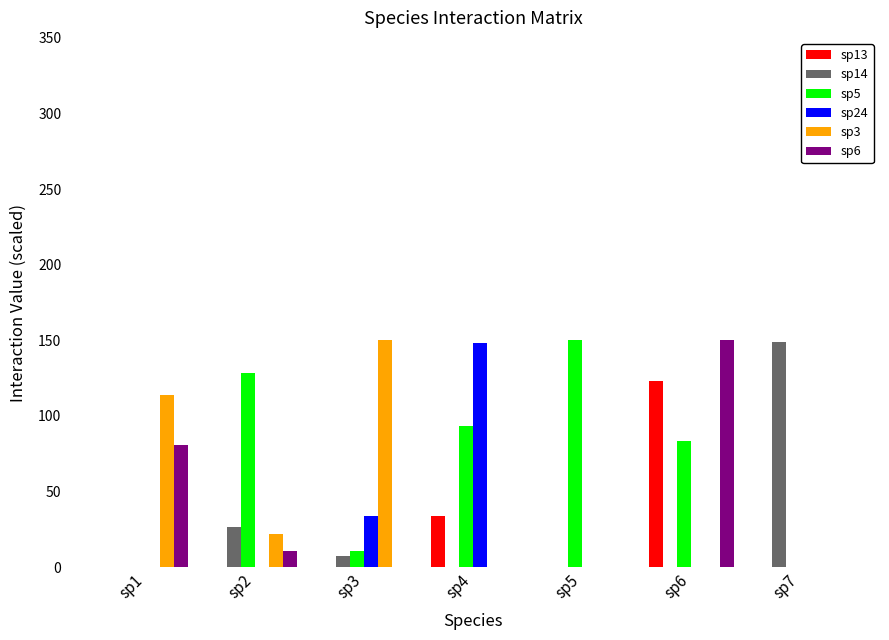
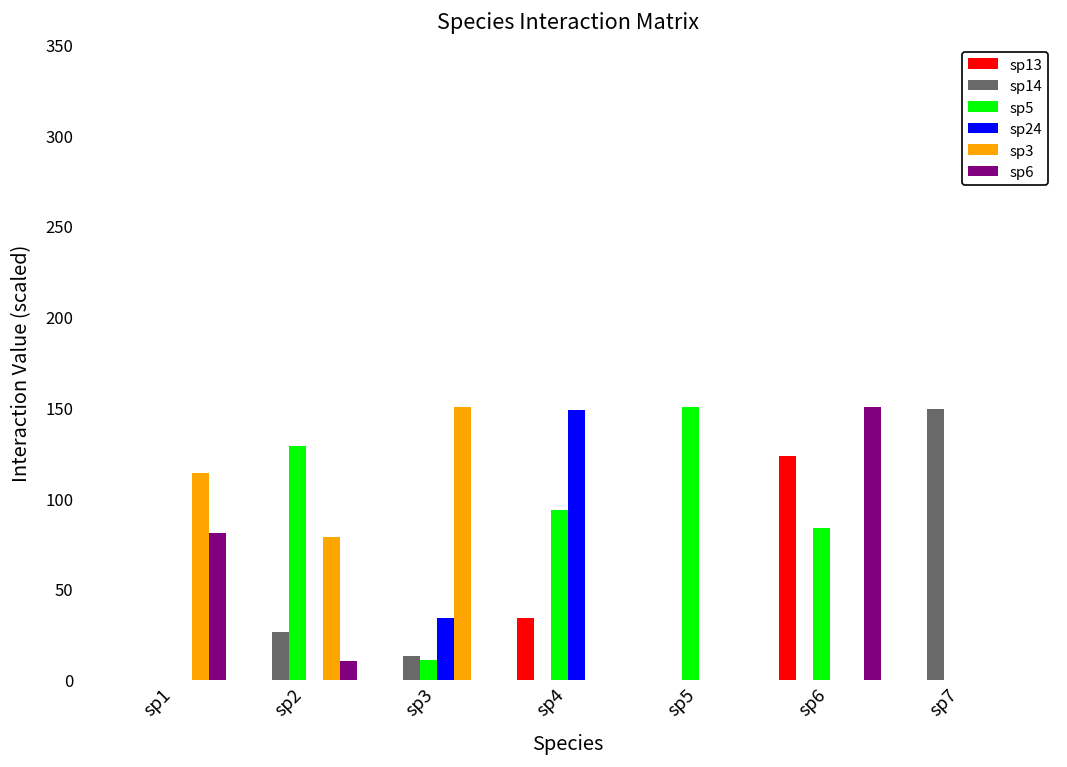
sp3, sp2: 22 -> 78
sp14, sp3: 7 -> 13
